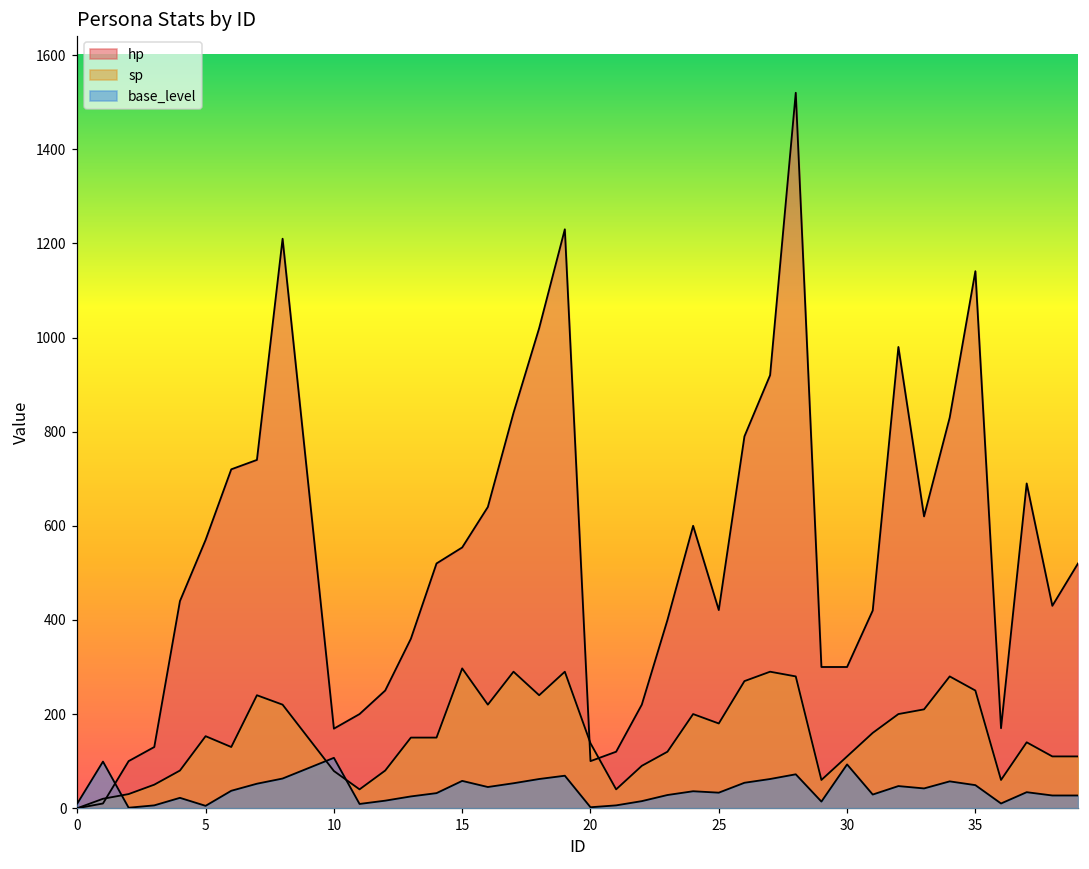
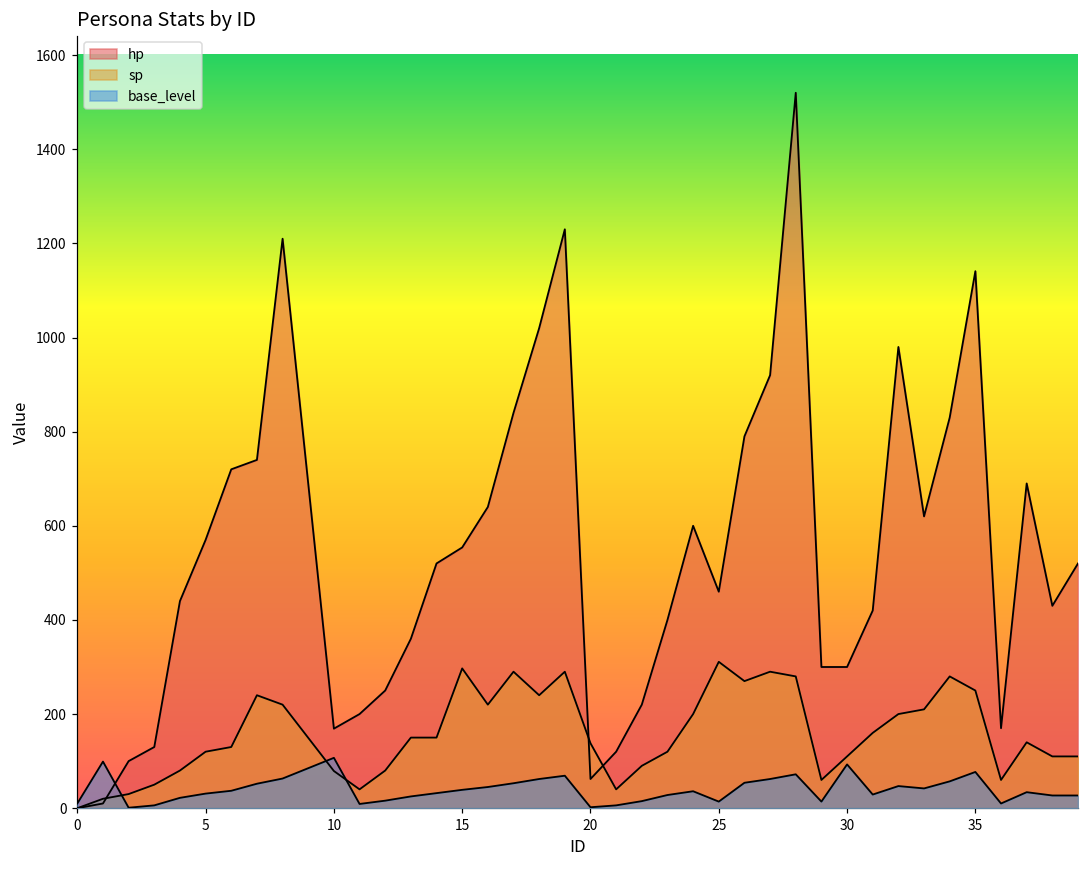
sp, 5: 150 -> 120
base_level, 5: 10 -> 30
base_level, 15: 60 -> 40
hp, 20: 100 -> 60
hp, 25: 420 -> 460
sp, 25: 180 -> 310
base_level, 25: 30 -> 10
base_level, 35: 50 -> 80
